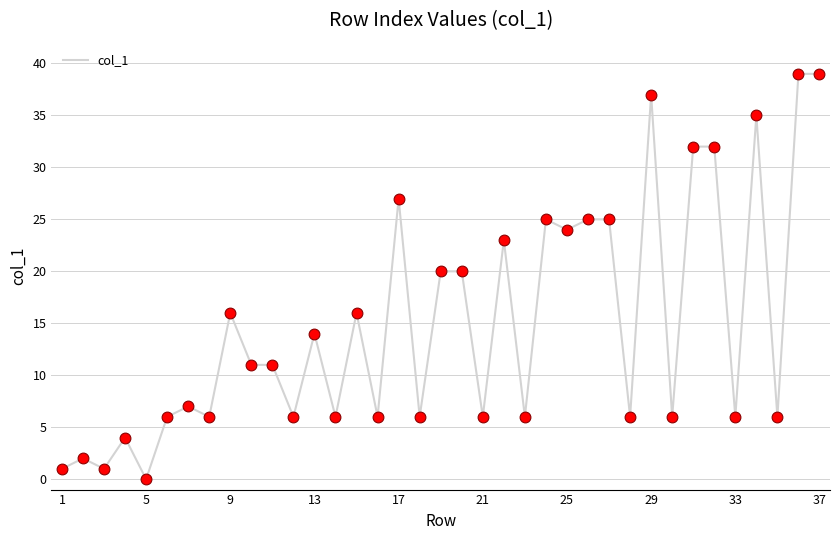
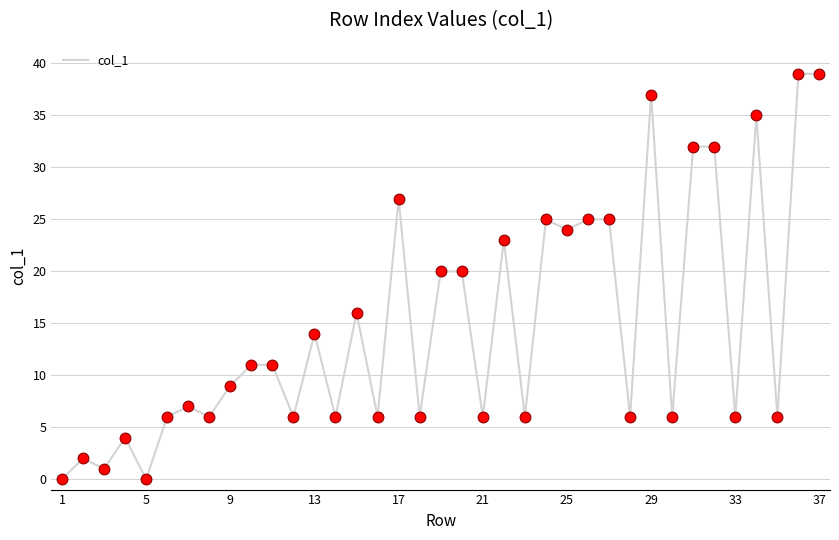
1: 1 -> 0
9: 16 -> 9
